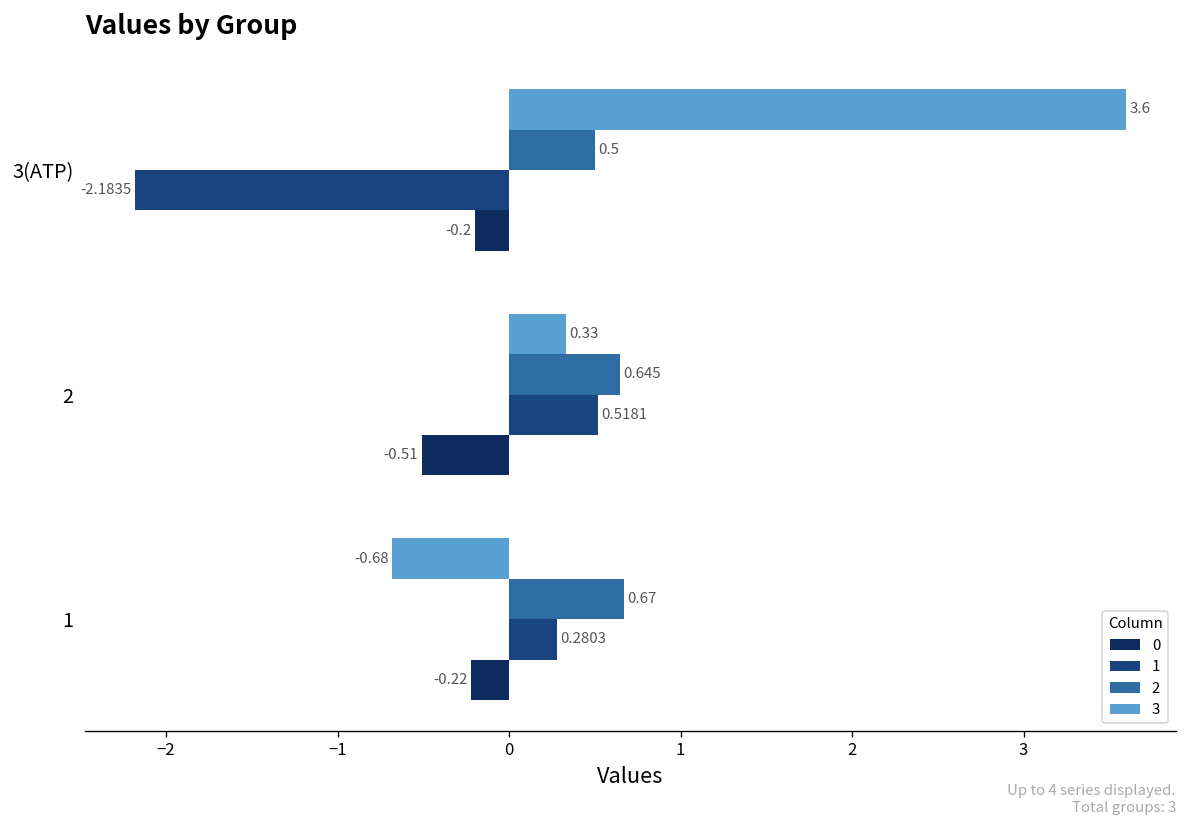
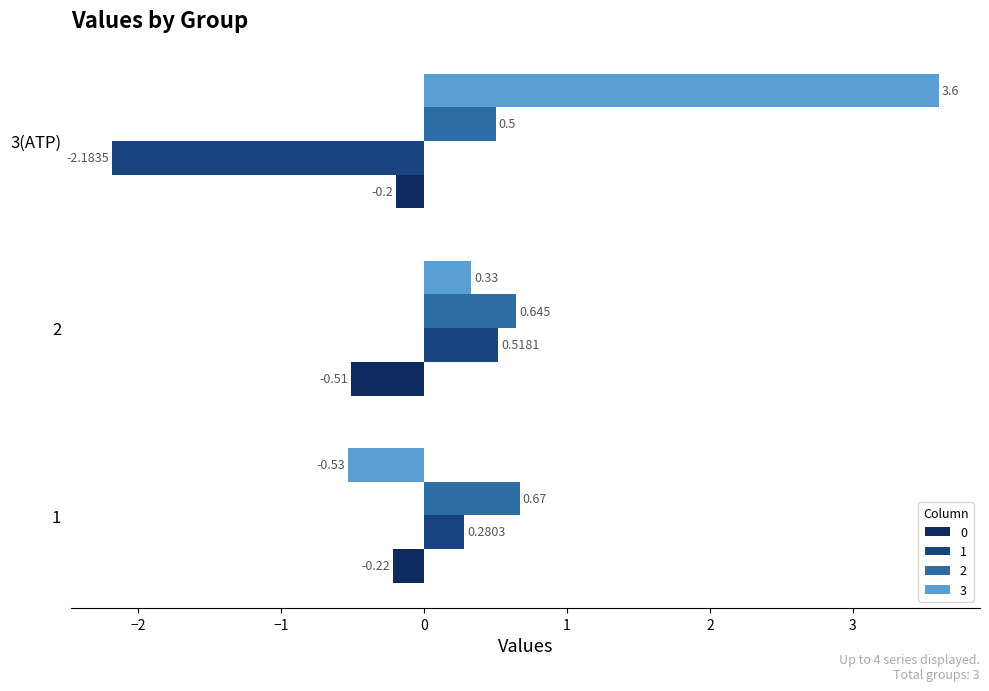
3, 1: -0.68 -> -0.53
